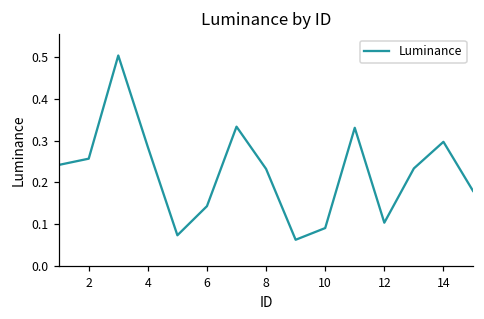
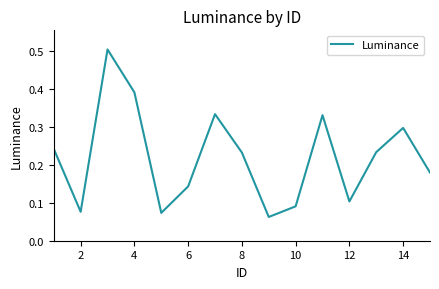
2: 0.26 -> 0.08
4: 0.28 -> 0.39
